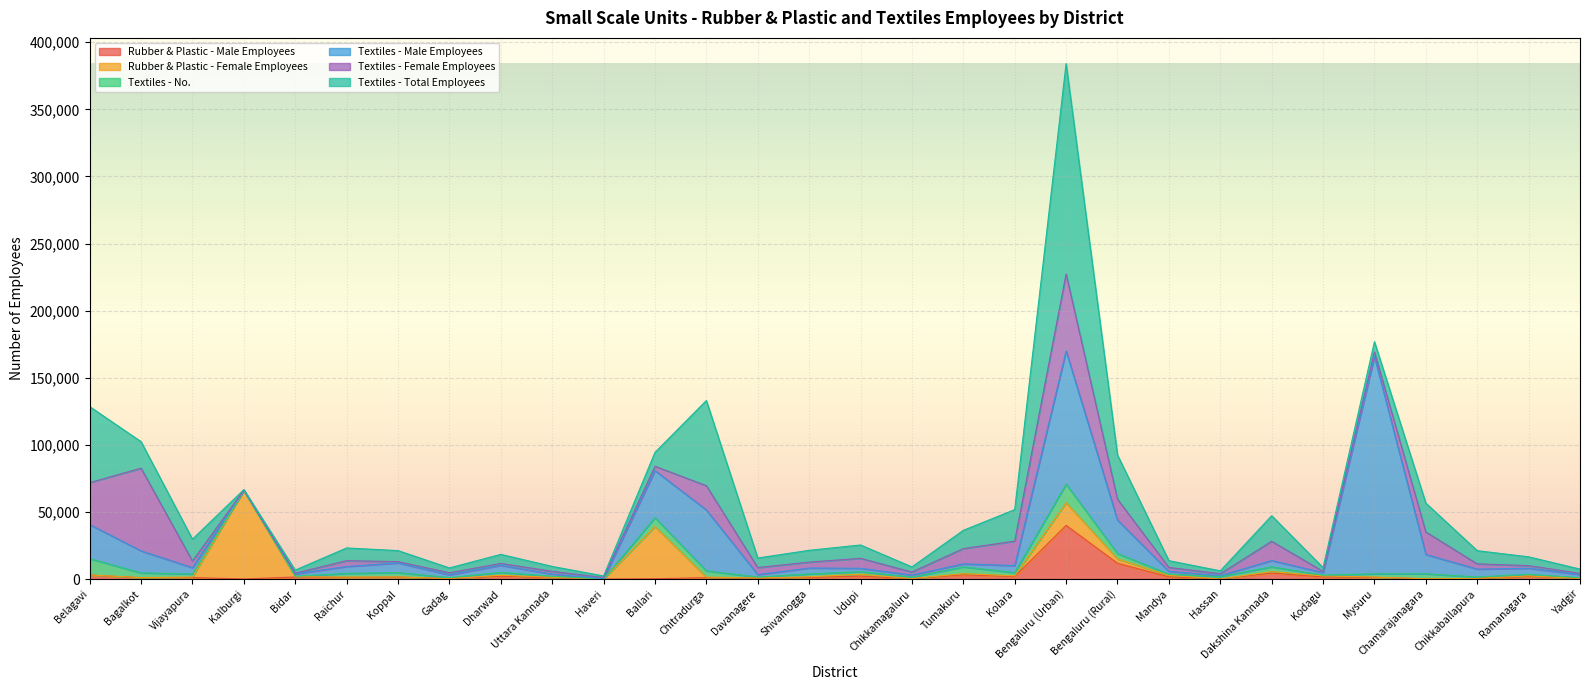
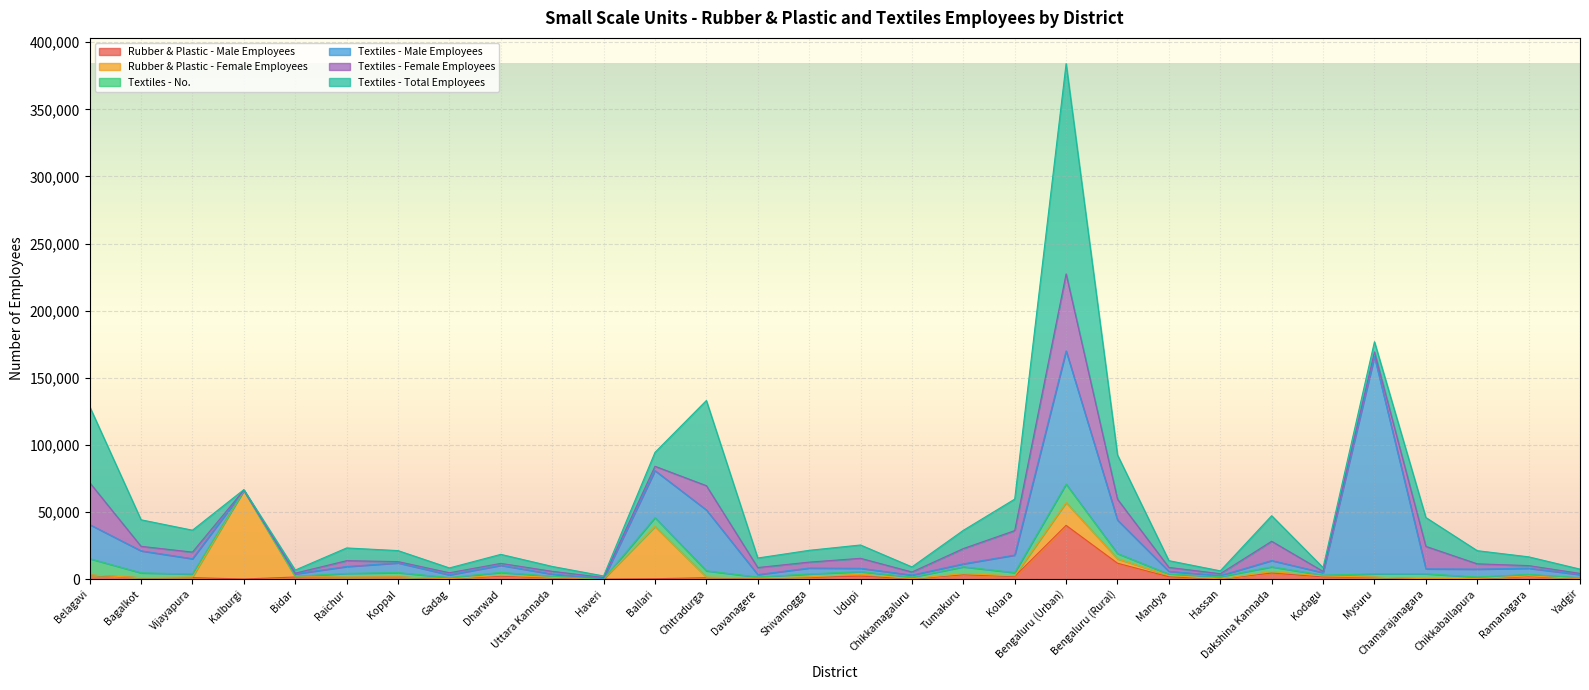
Textiles - Female Employees, Bagalkot: 62,000 -> 3,000
Textiles - Male Employees, Vijayapura: 5,000 -> 11,000
Textiles - Male Employees, Kolara: 5,000 -> 13,000
Textiles - Male Employees, Chamarajanagara: 14,000 -> 4,000
